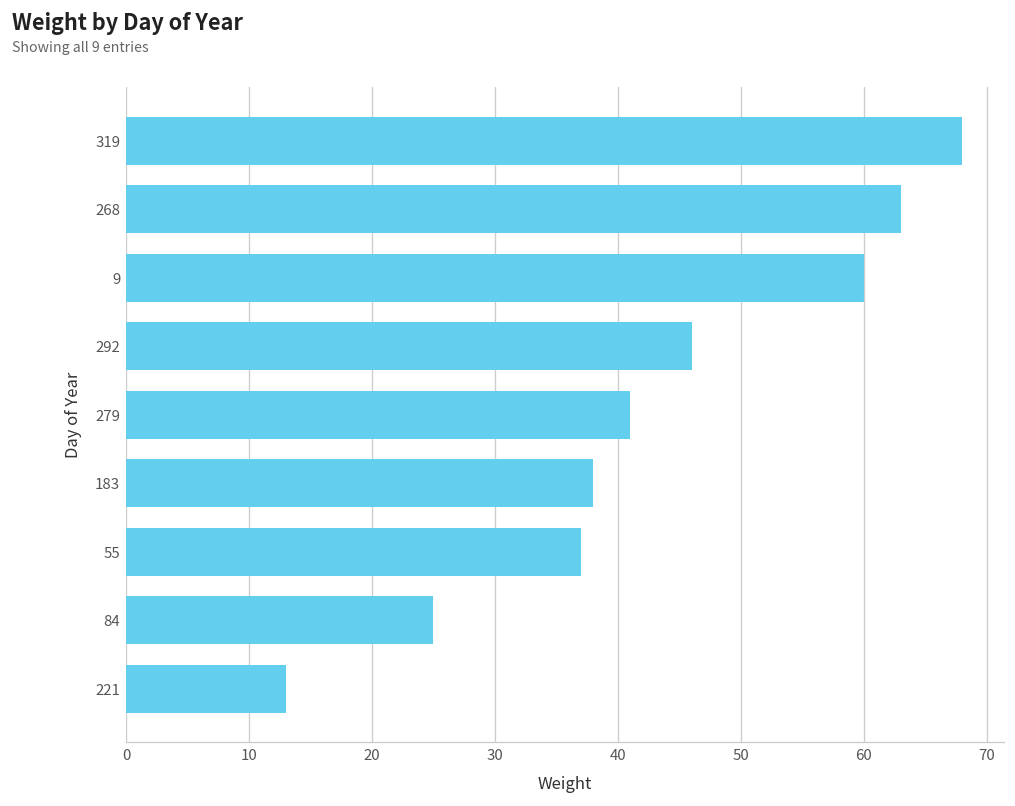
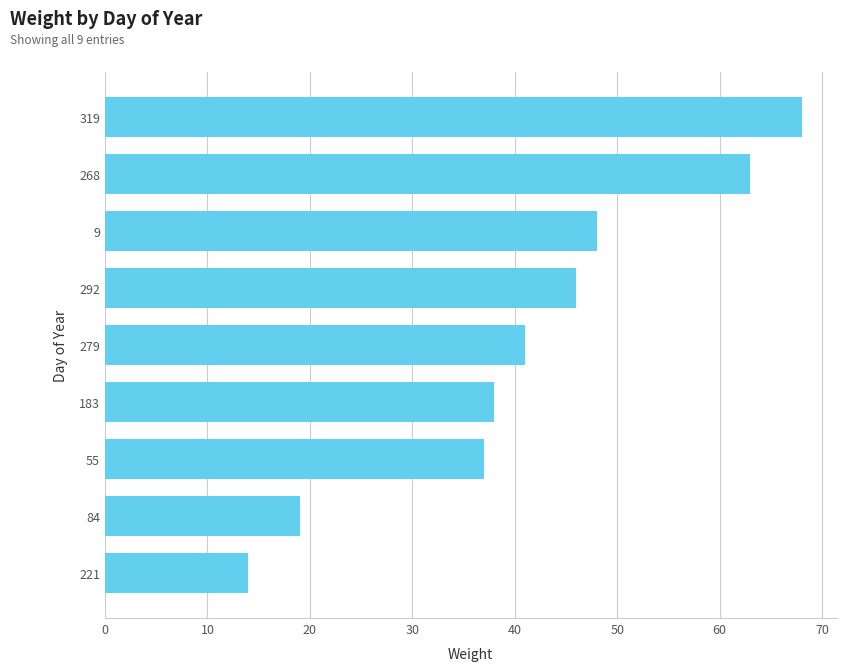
9: 60 -> 48
84: 25 -> 19
221: 13 -> 14
